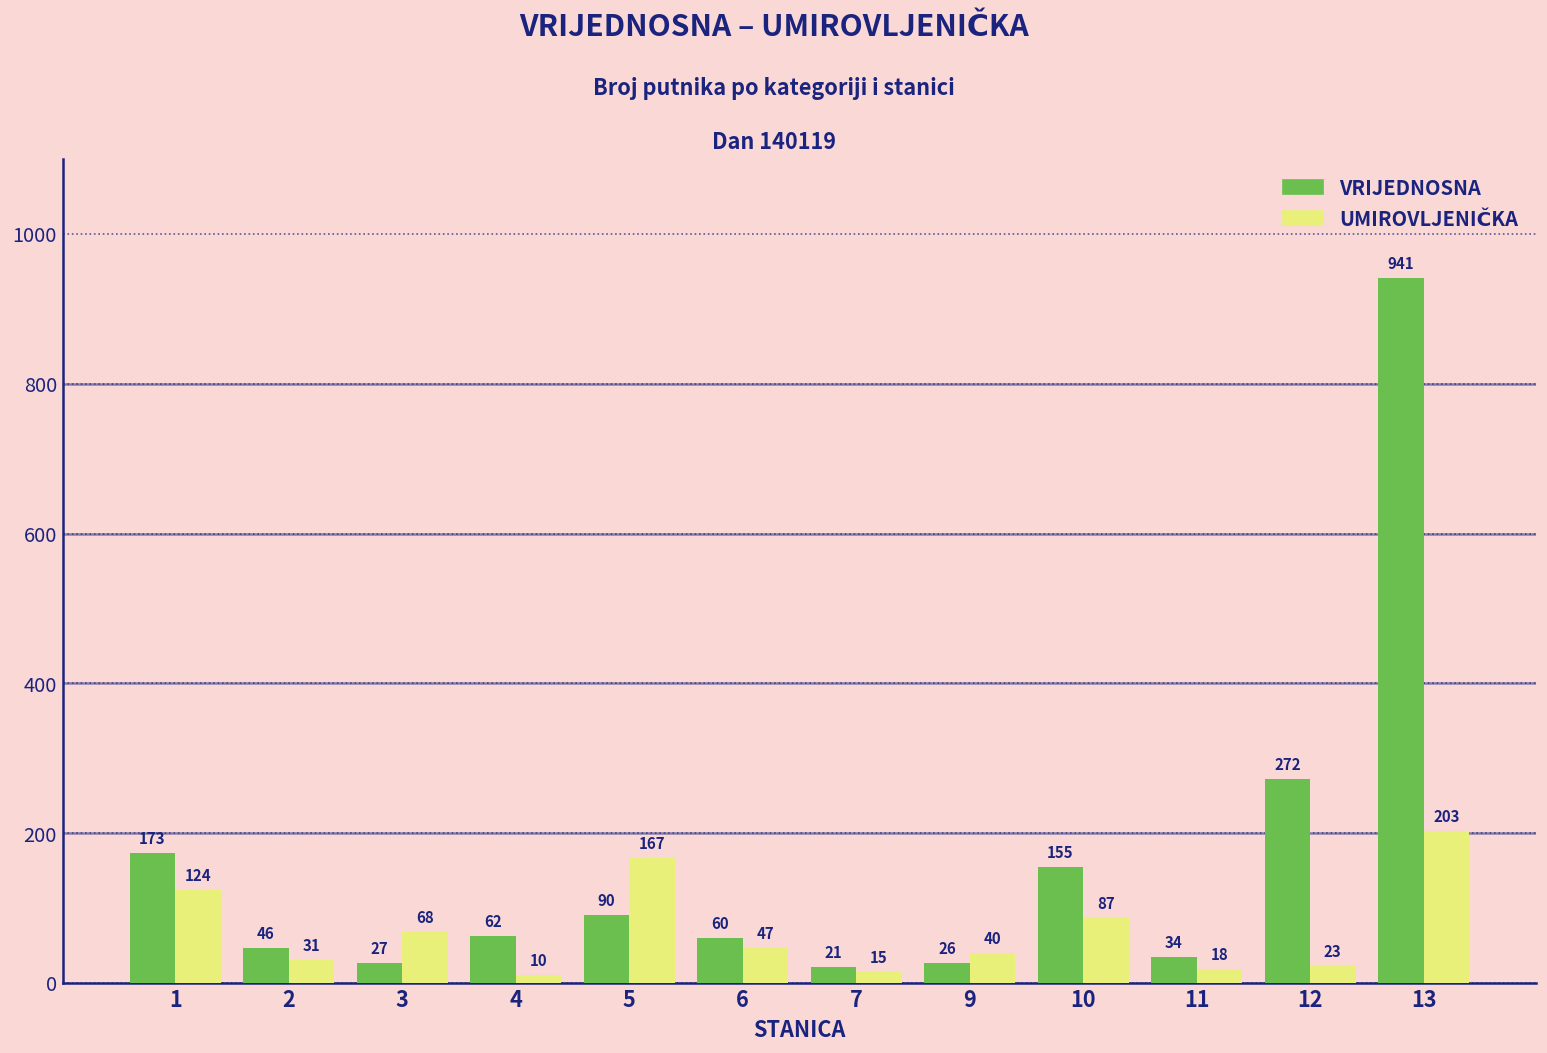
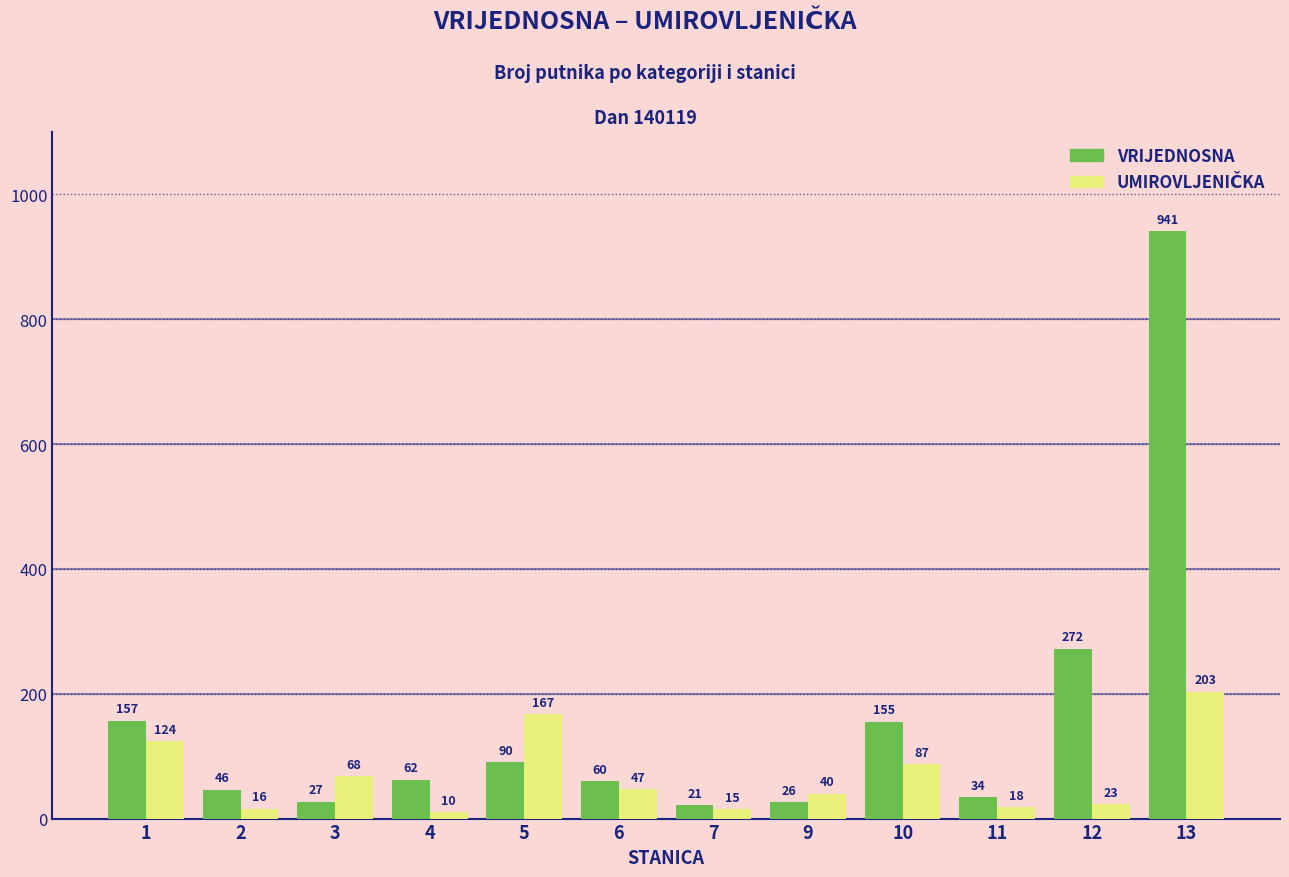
VRIJEDNOSNA, 1: 173 -> 157
UMIROVLJENIČKA, 2: 31 -> 16
